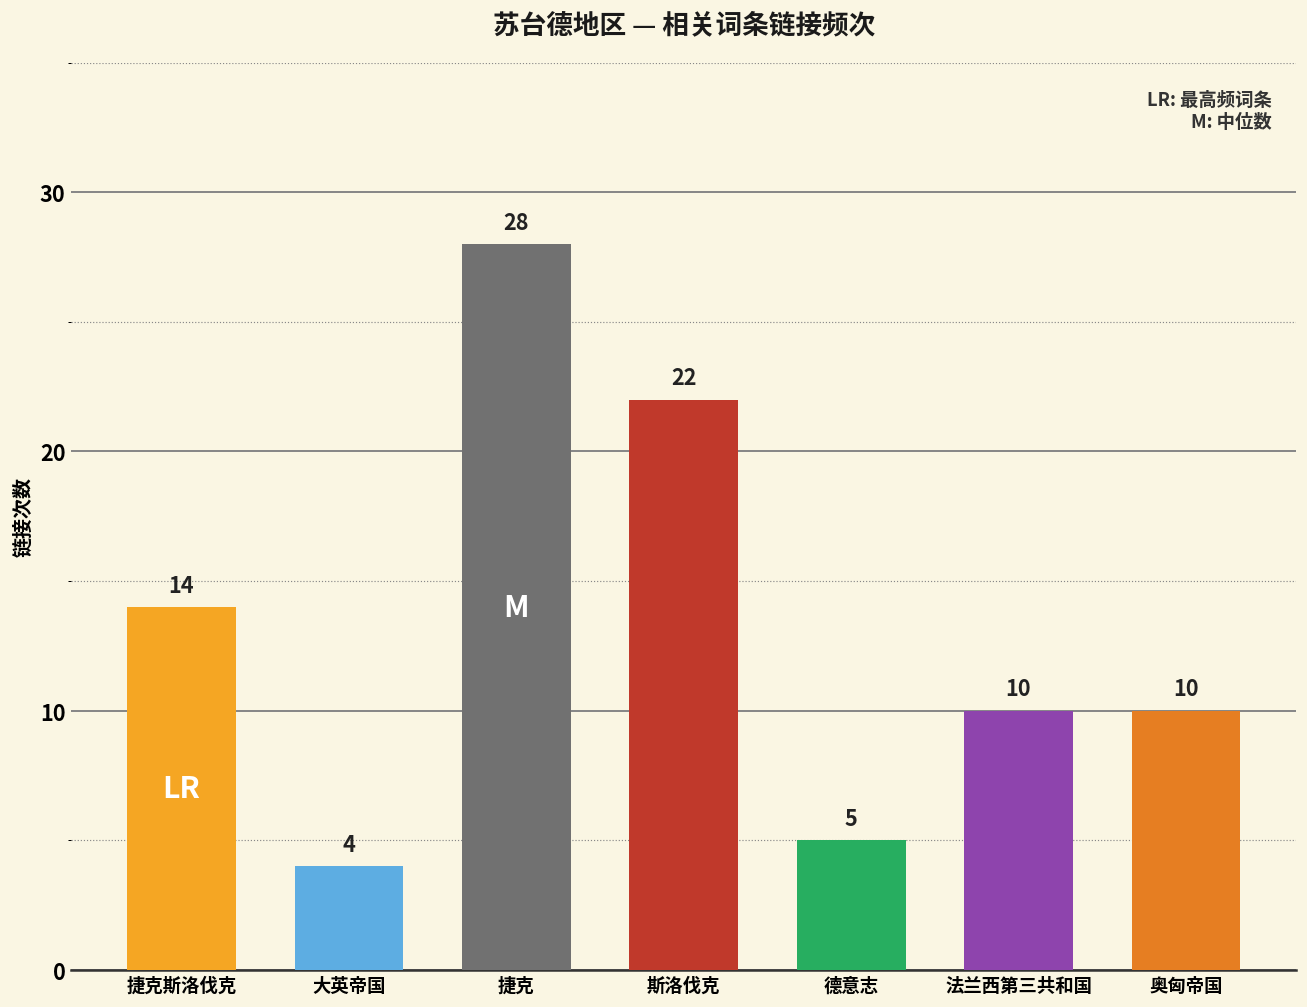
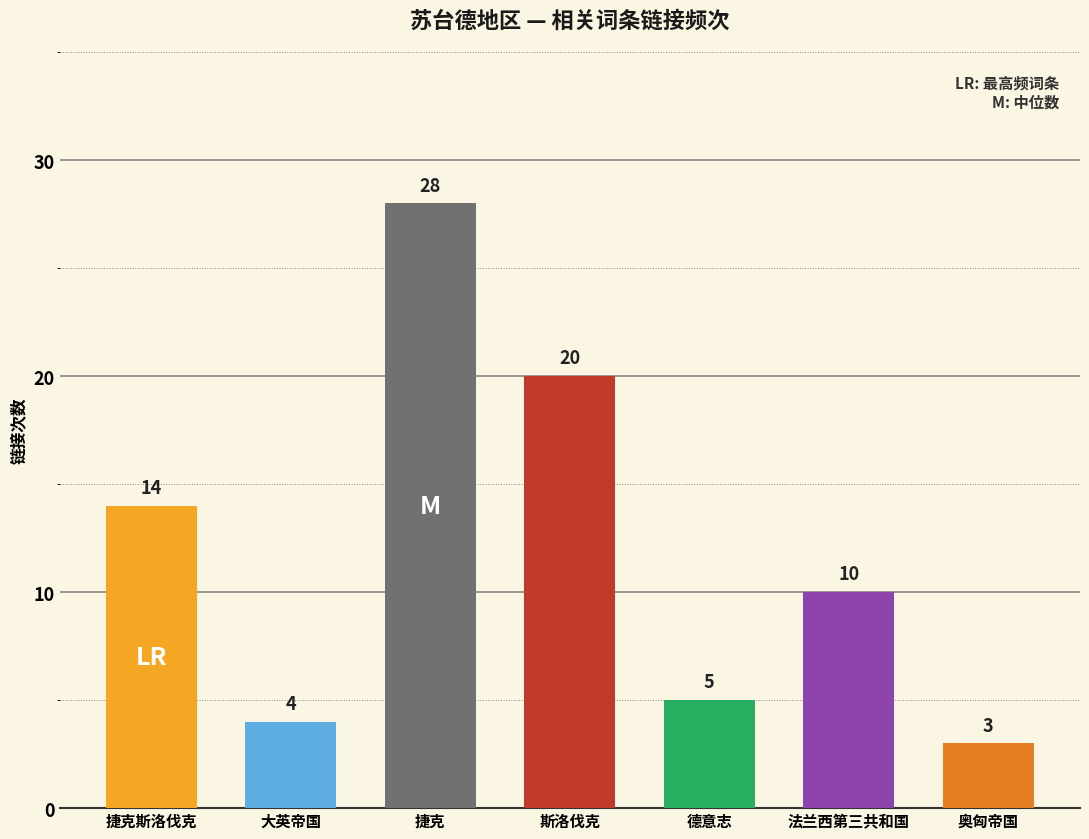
斯洛伐克: 22 -> 20
奥匈帝国: 10 -> 3
